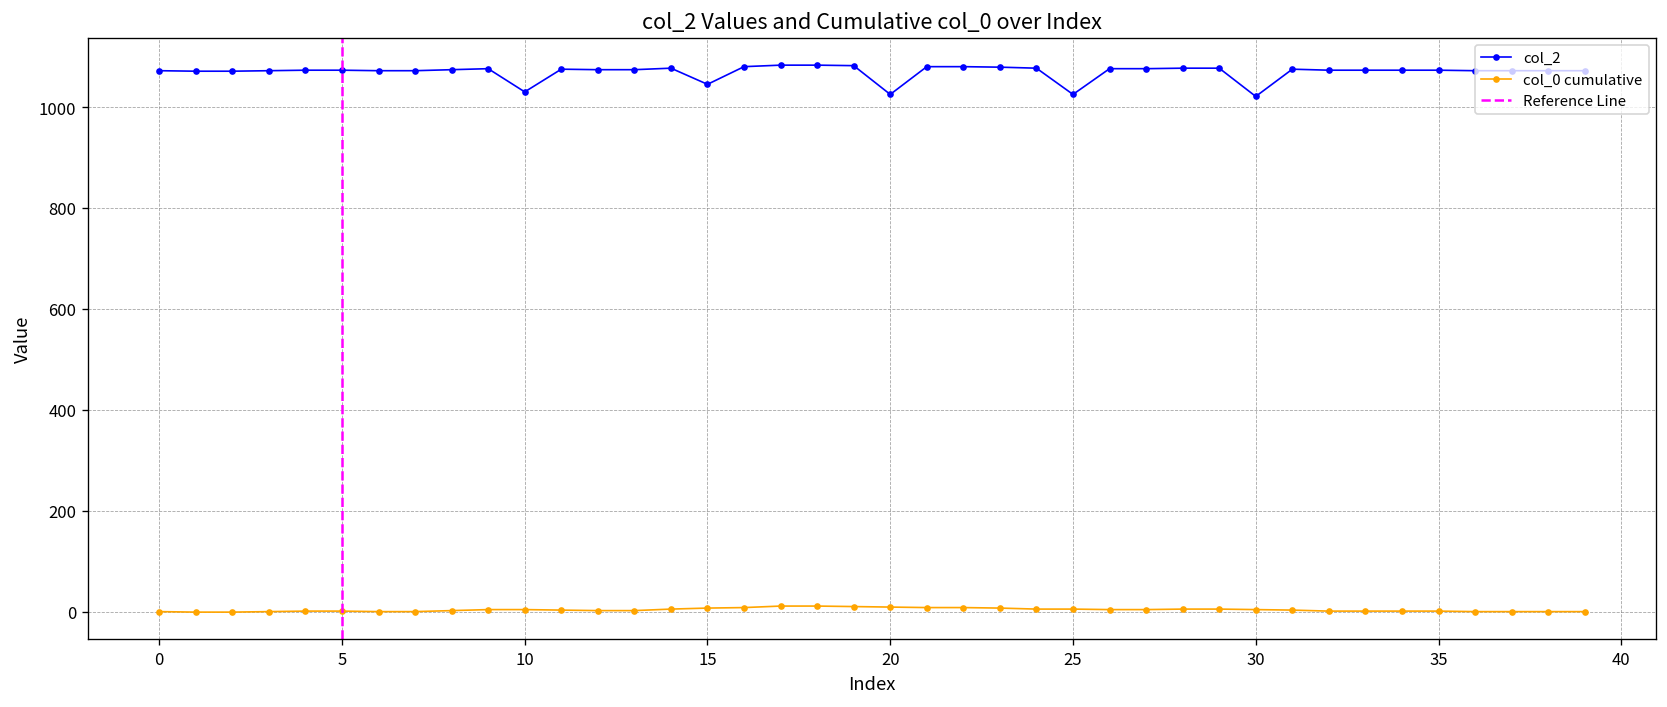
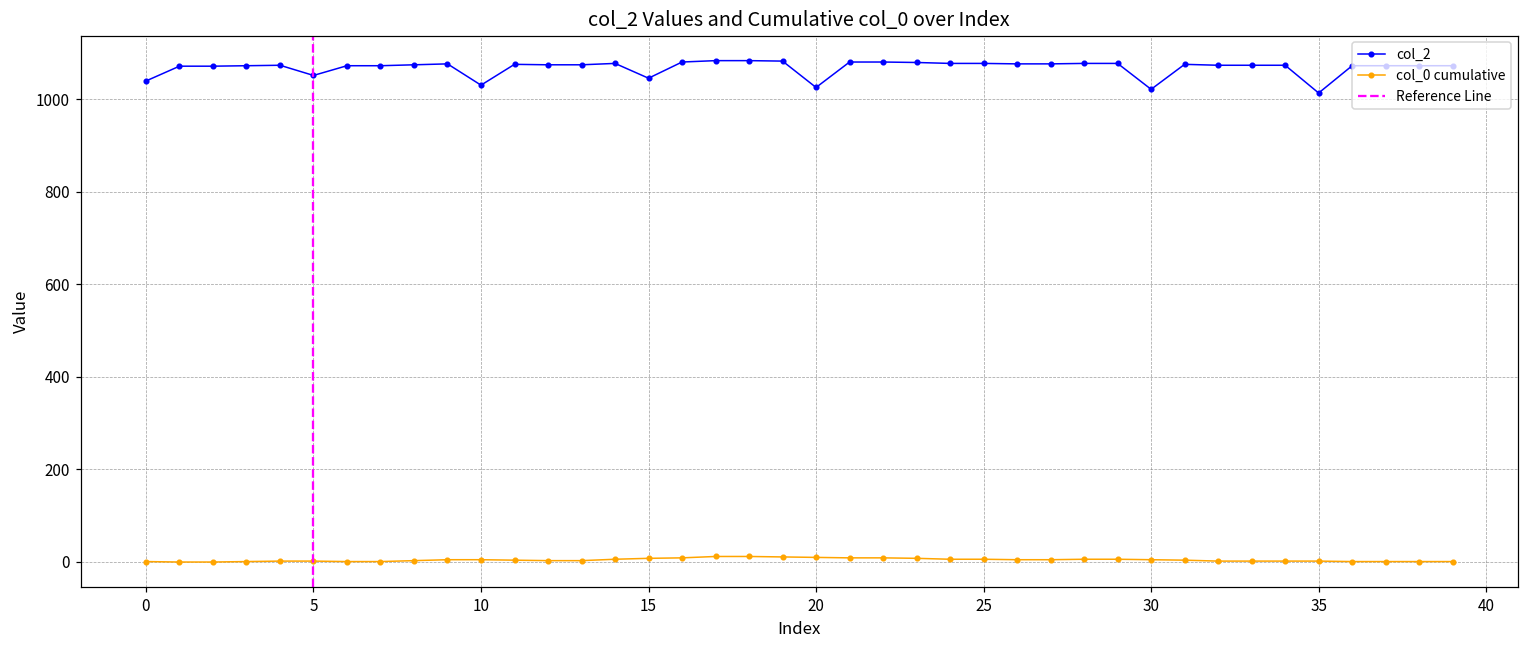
col_2, 0: 1070 -> 1040
col_2, 5: 1070 -> 1050
col_2, 25: 1030 -> 1080
col_2, 35: 1070 -> 1010
